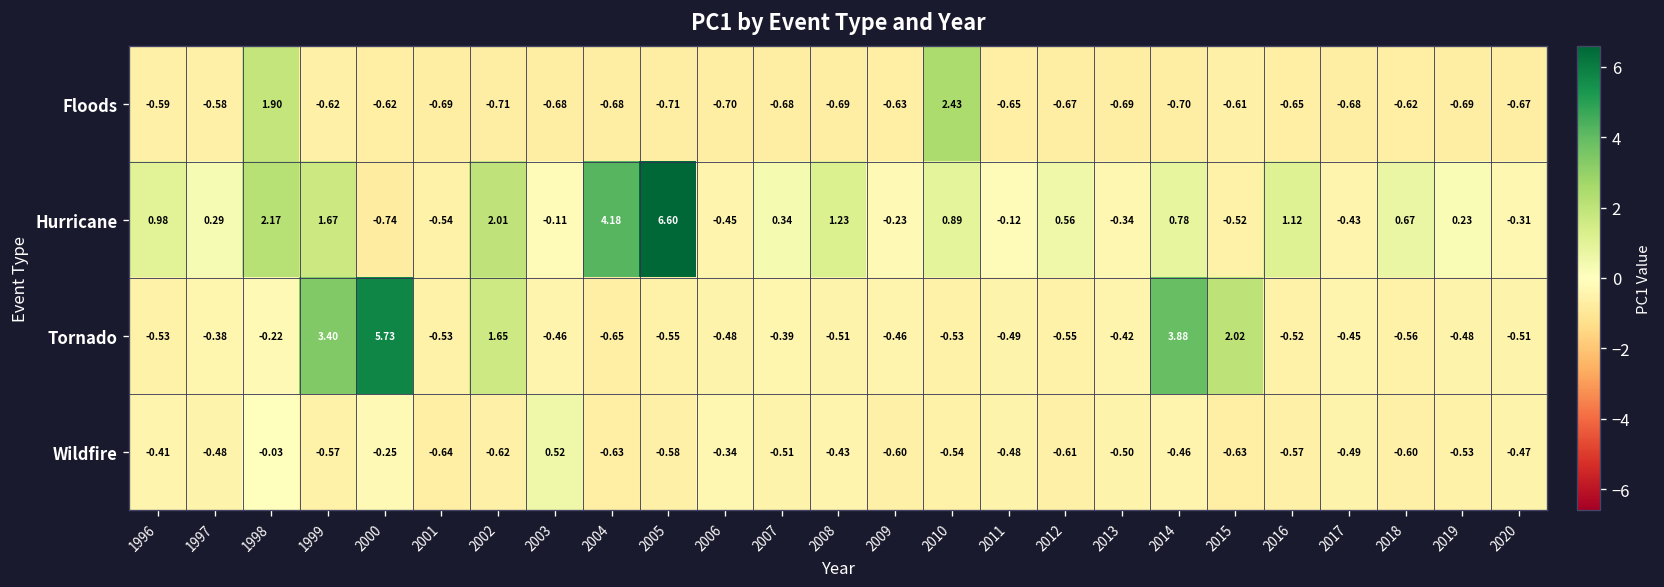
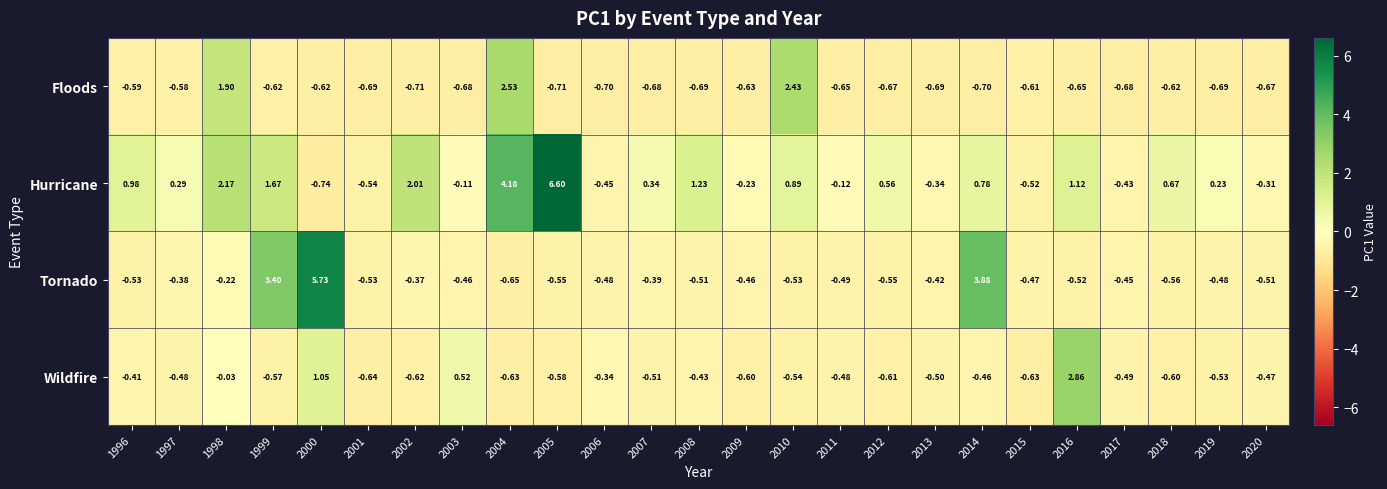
Floods, 2004: -0.68 -> 2.53
Tornado, 2002: 1.65 -> -0.37
Tornado, 2015: 2.02 -> -0.47
Wildfire, 2000: -0.25 -> 1.05
Wildfire, 2016: -0.57 -> 2.86
